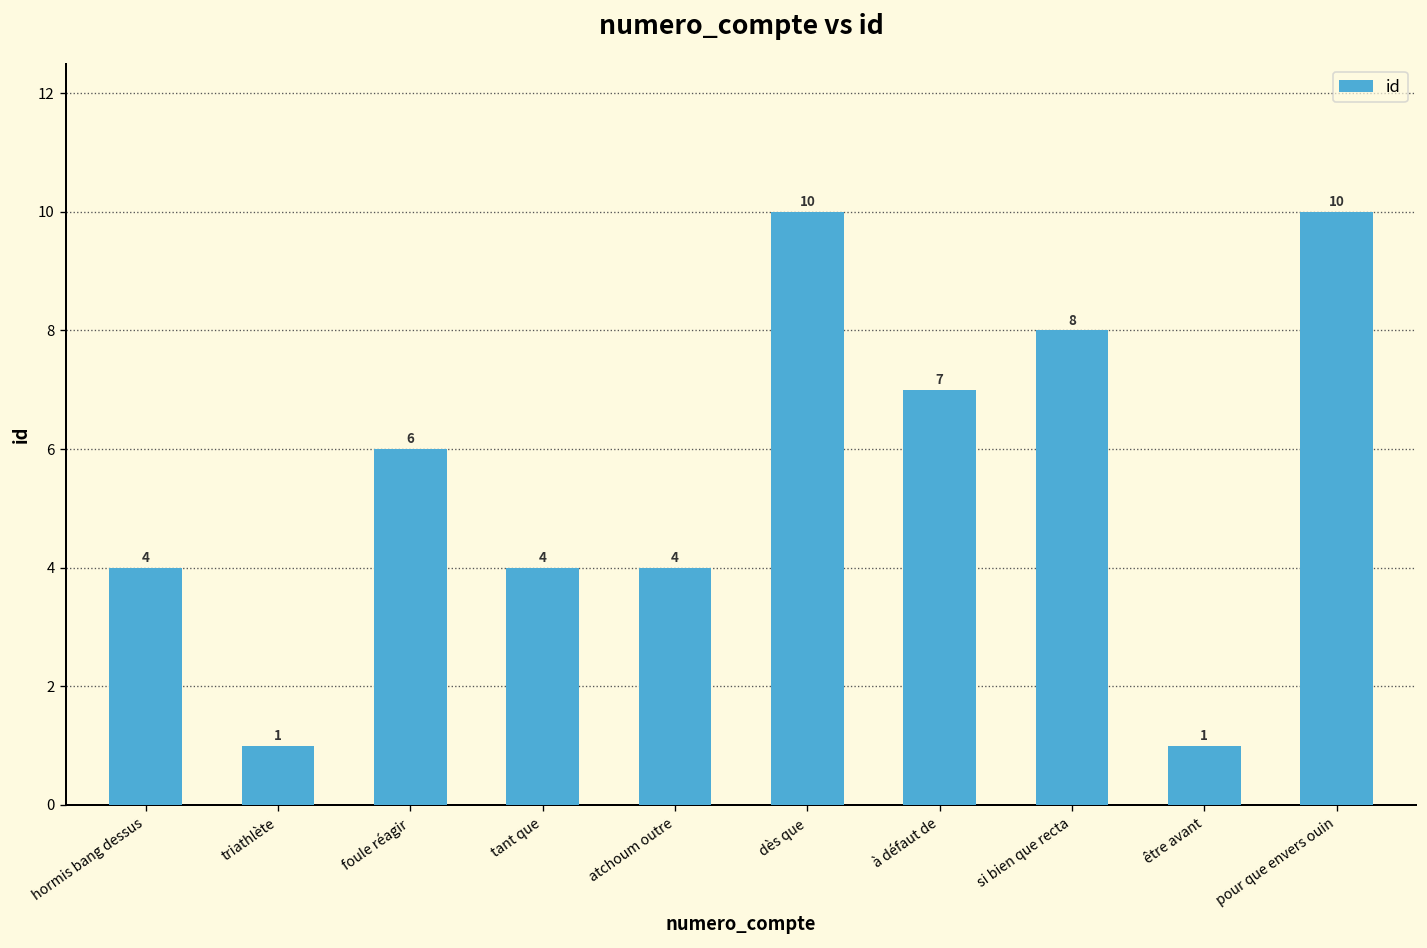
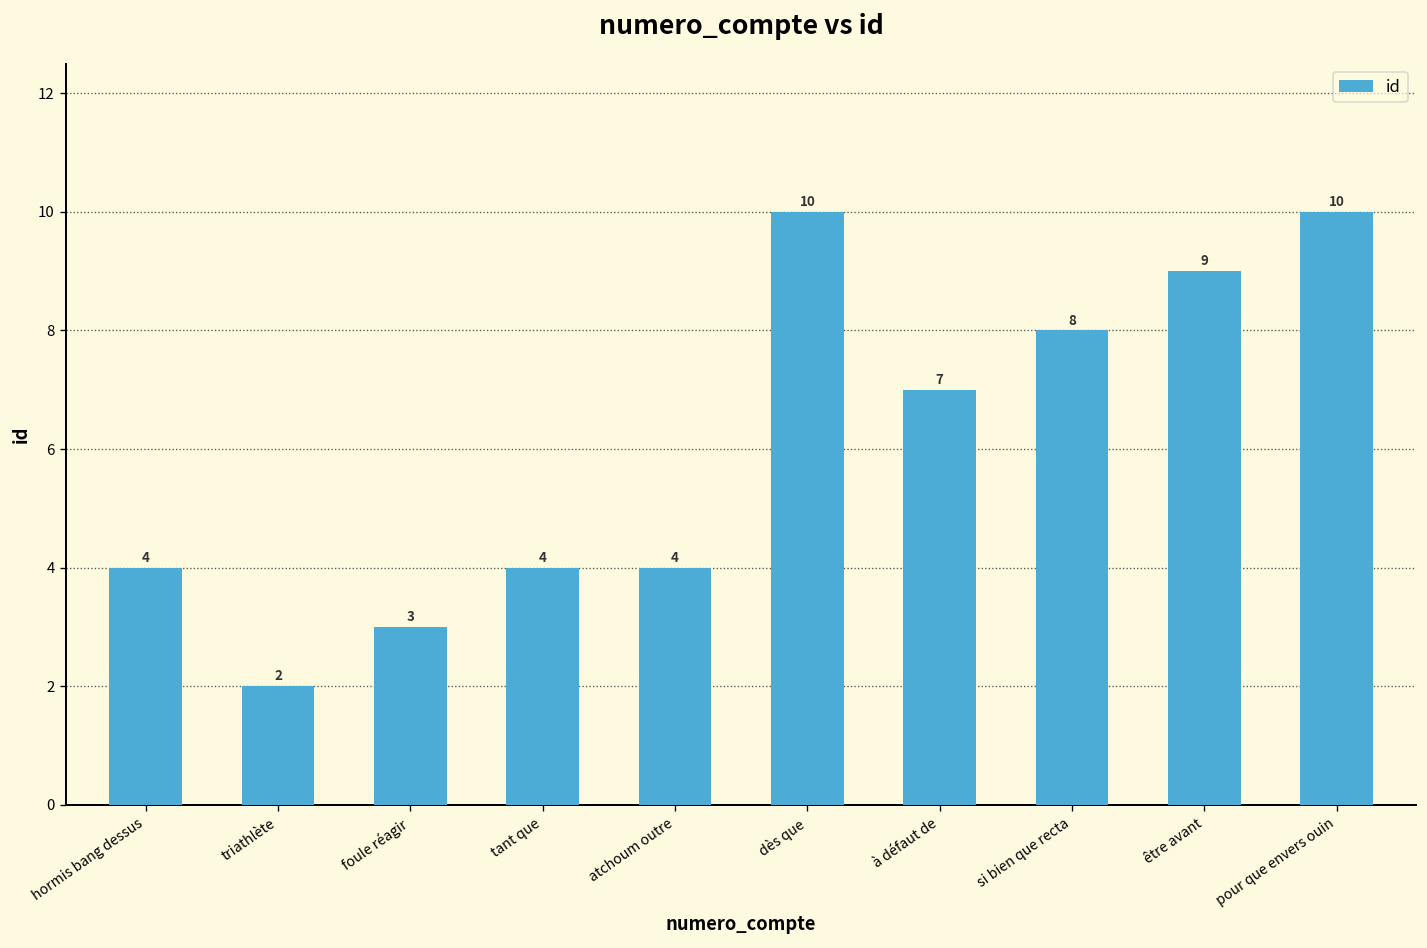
triathlète: 1 -> 2
foule réagir: 6 -> 3
être avant: 1 -> 9
